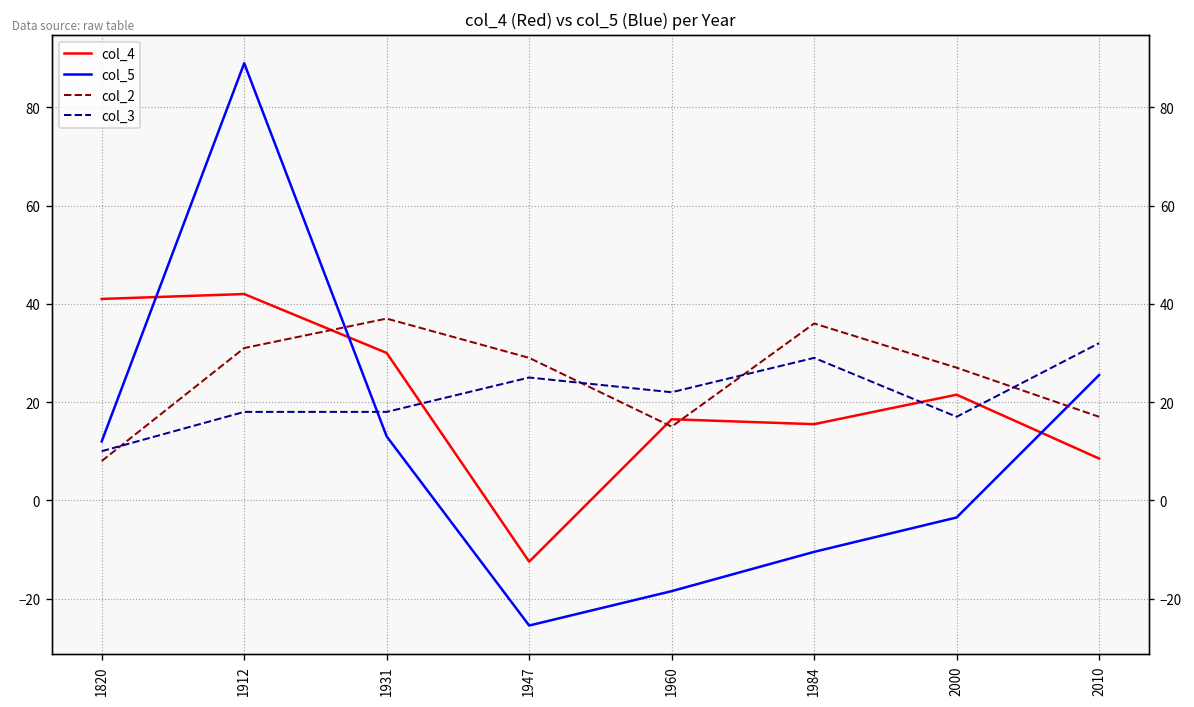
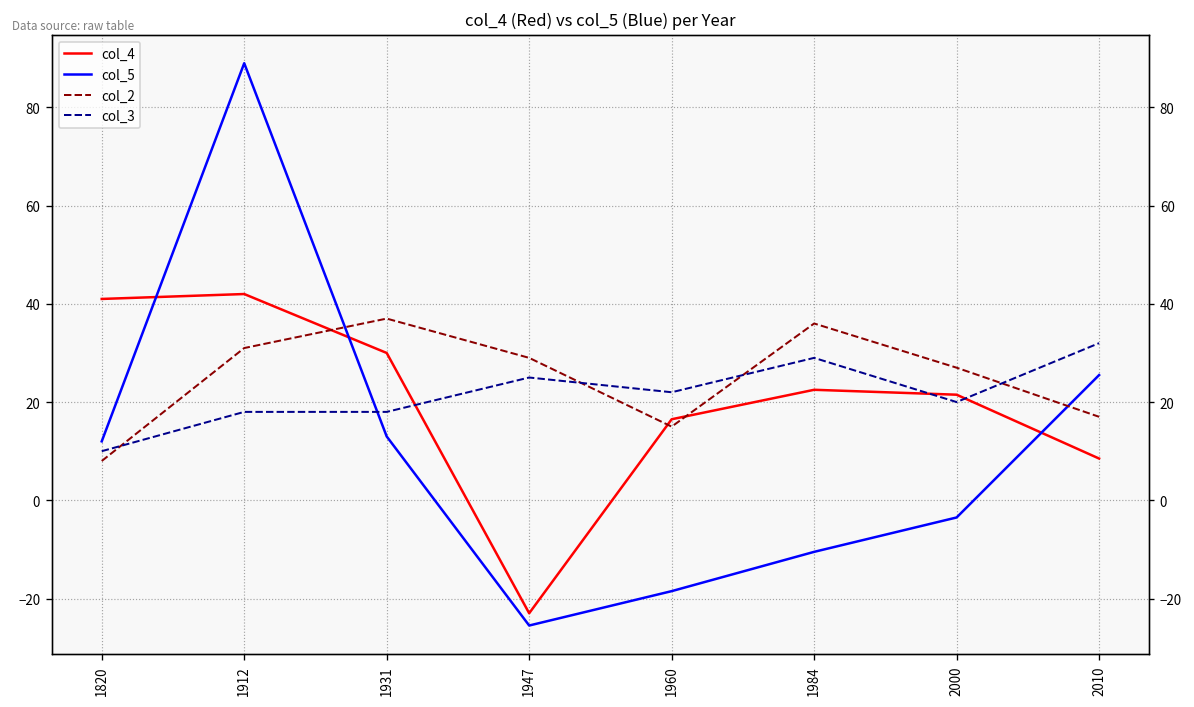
col_4, 1947: -13 -> -23
col_4, 1984: 16 -> 23
col_3, 2000: 17 -> 20
